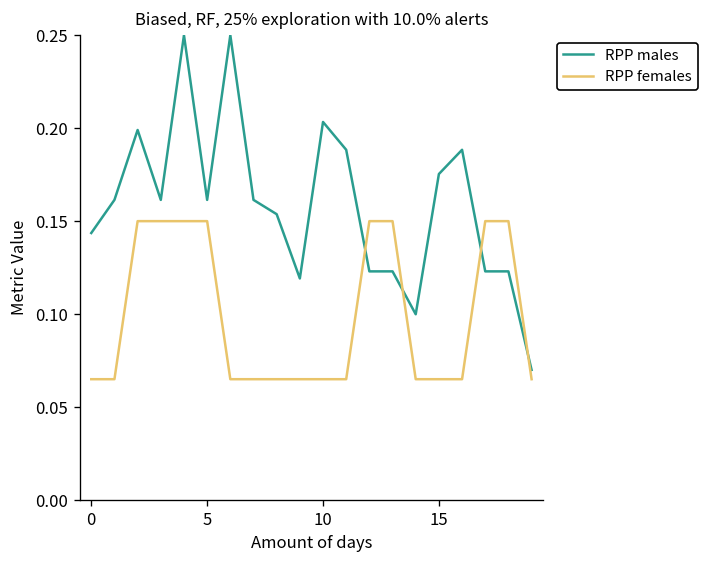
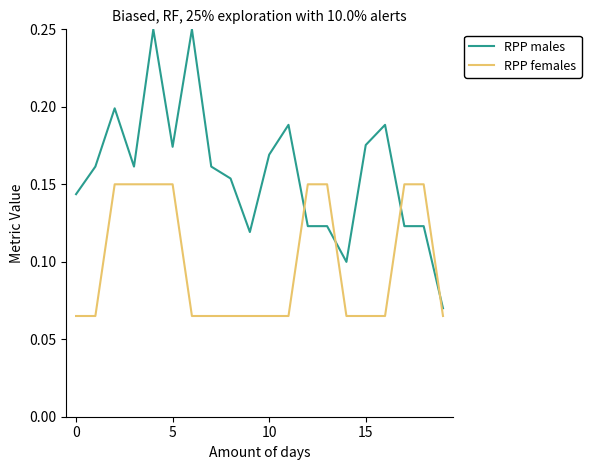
RPP males, 5: 0.161 -> 0.174
RPP males, 10: 0.203 -> 0.169
